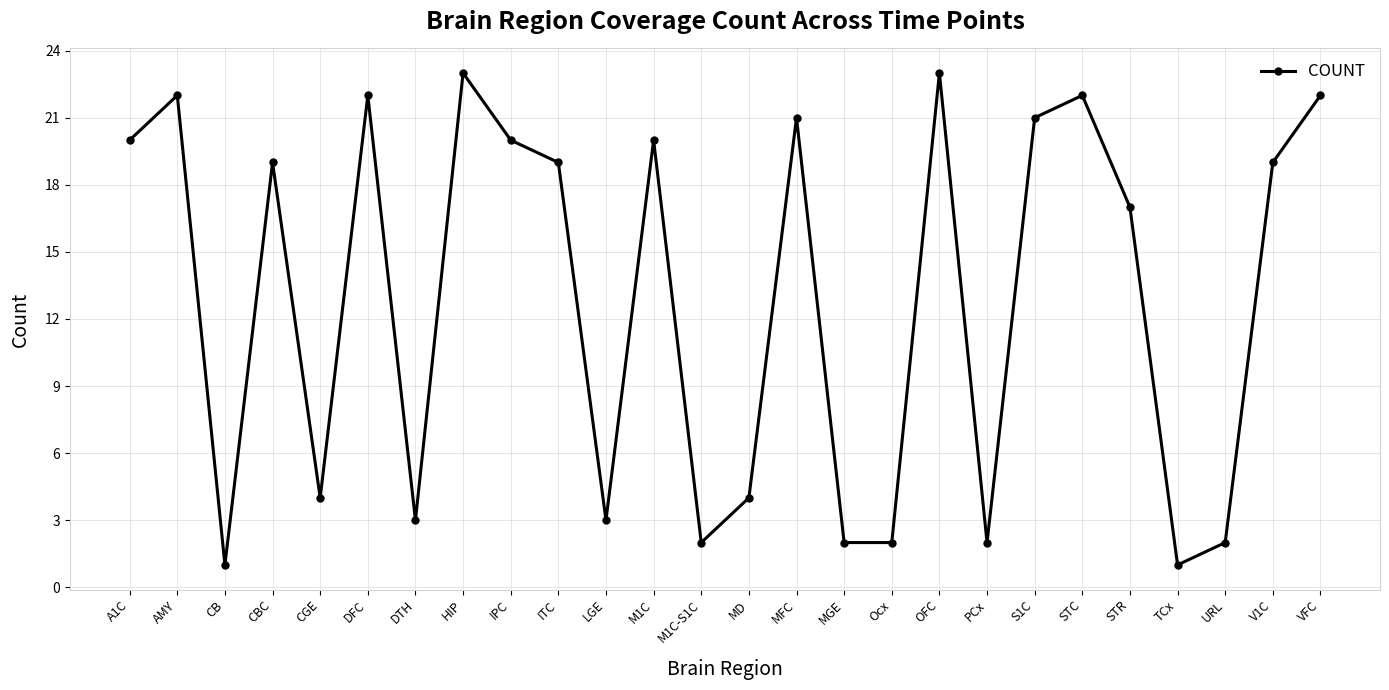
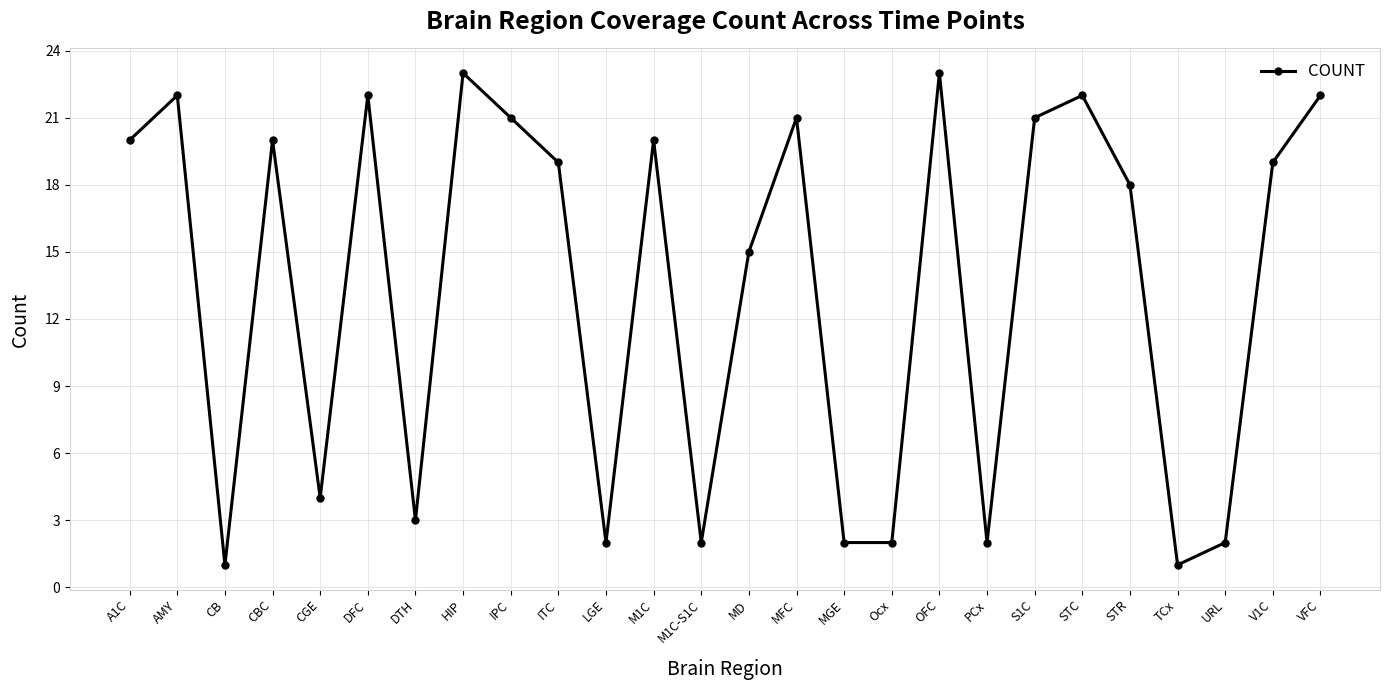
CBC: 19 -> 20
IPC: 20 -> 21
LGE: 3 -> 2
MD: 4 -> 15
STR: 17 -> 18
